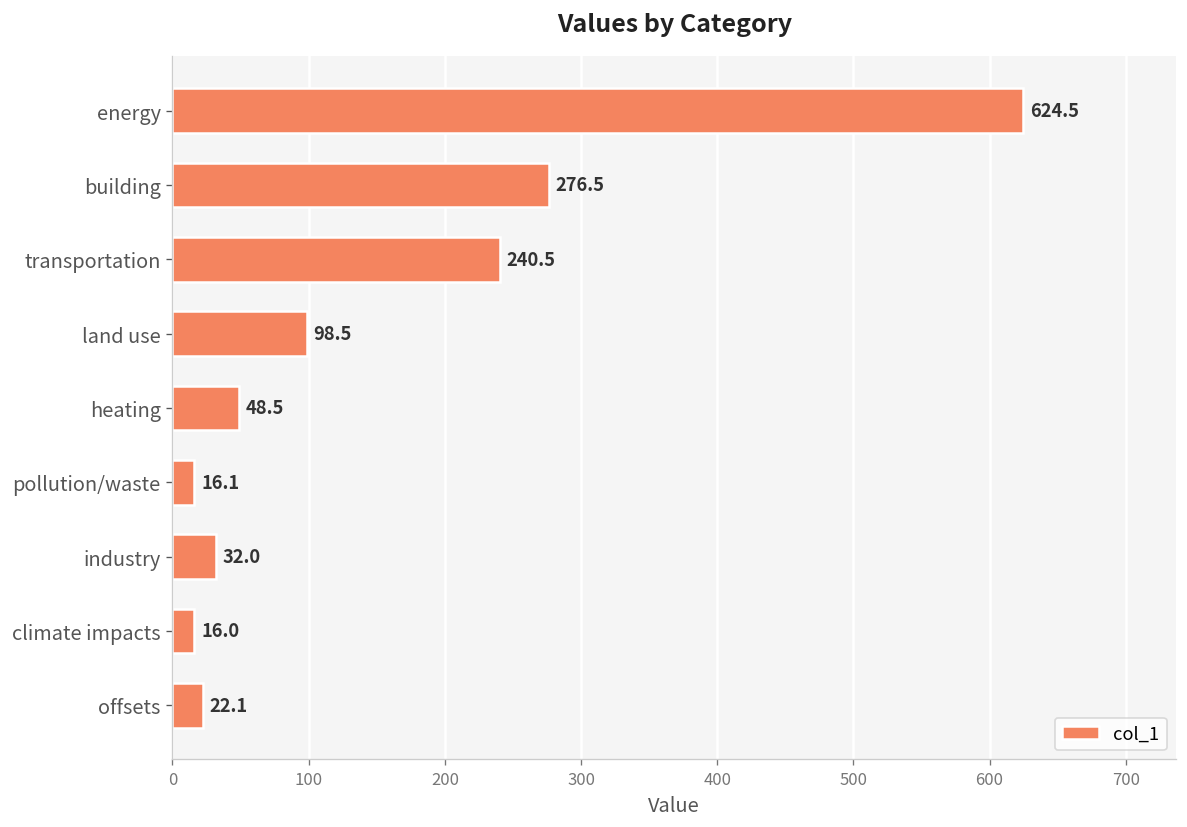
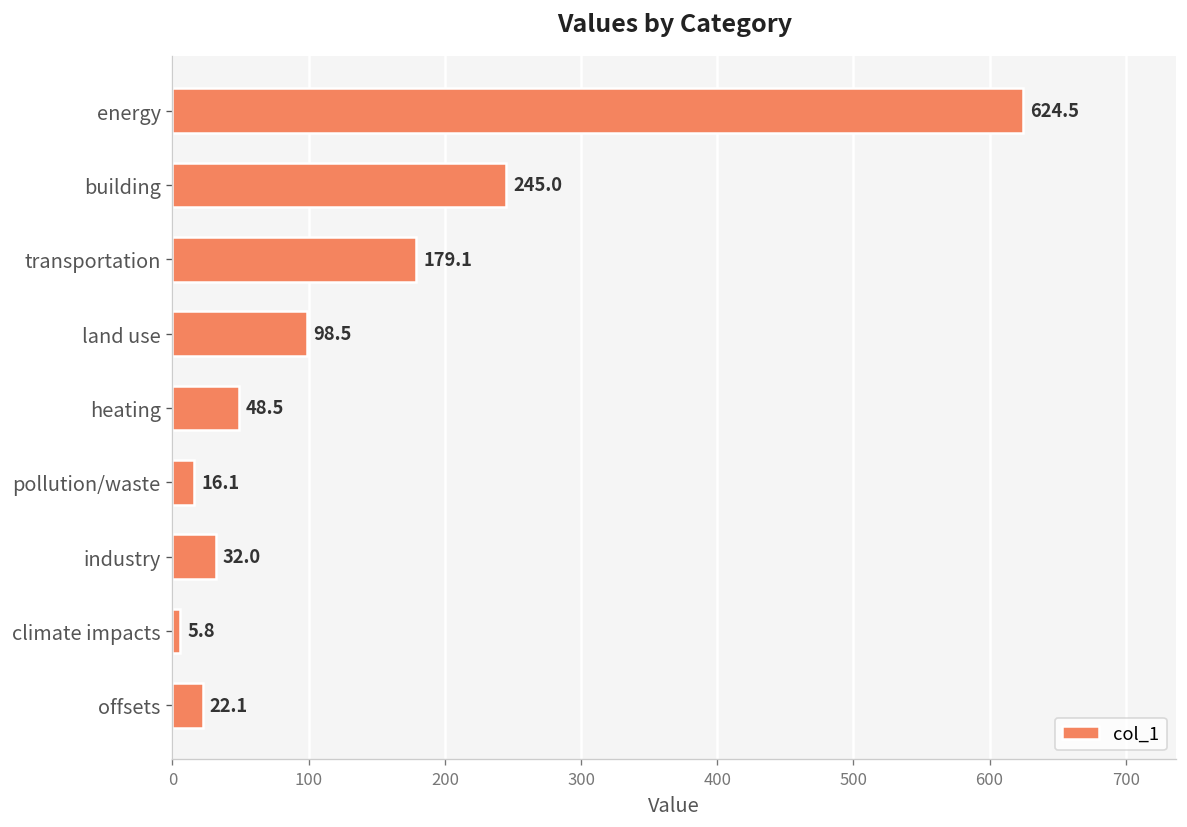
building: 276.5 -> 245.0
transportation: 240.5 -> 179.1
climate impacts: 16.0 -> 5.8
